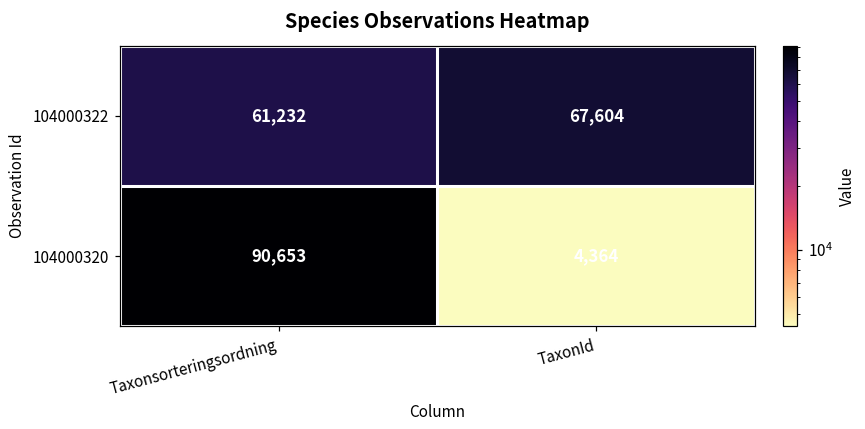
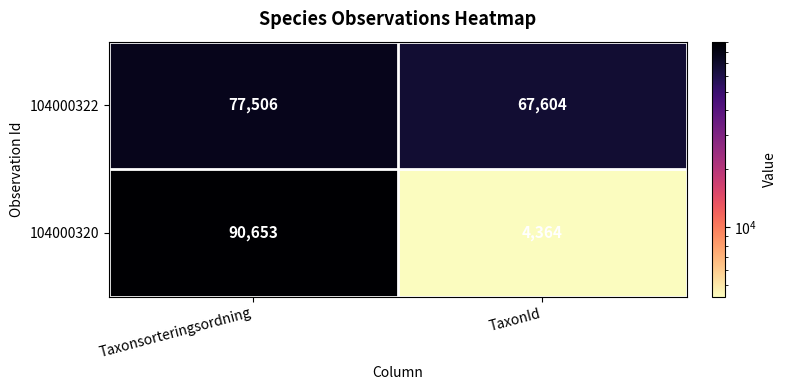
104000322, Taxonsorteringsordning: 61,232 -> 77,506
